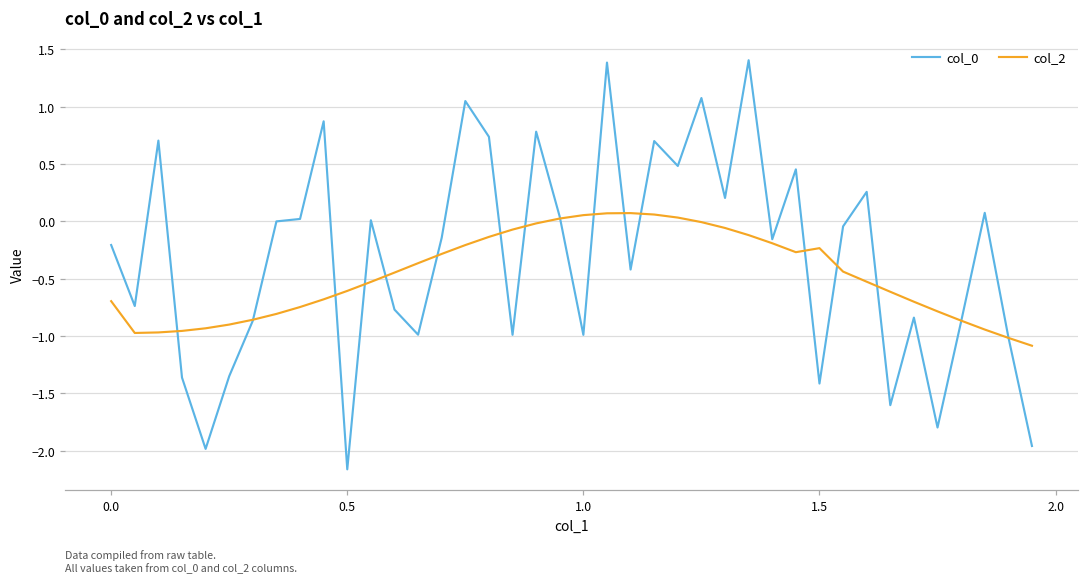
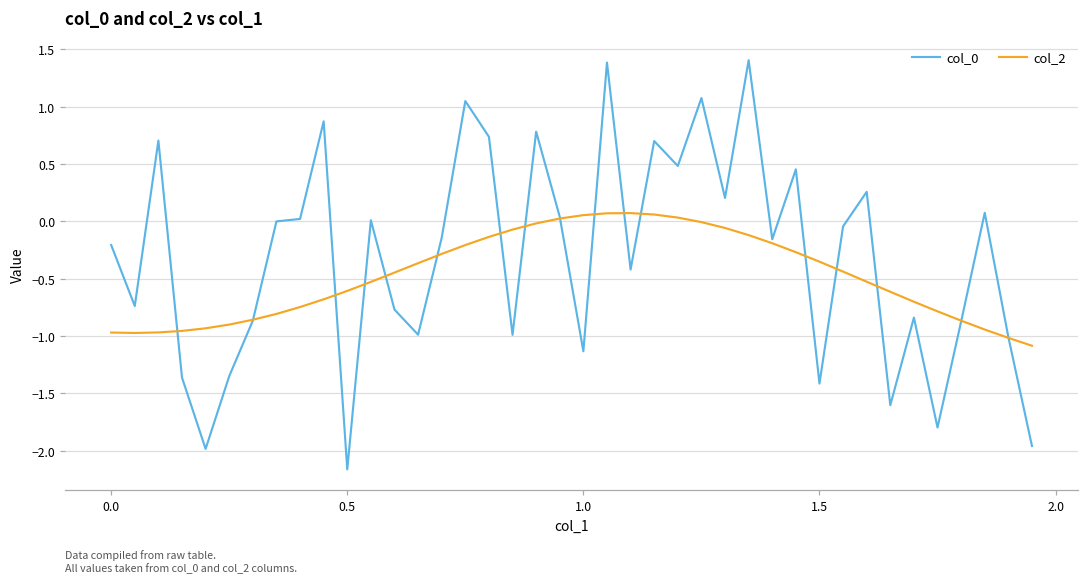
col_2, 0.0: -0.70 -> -0.97
col_0, 1.0: -0.99 -> -1.13
col_2, 1.5: -0.23 -> -0.35
